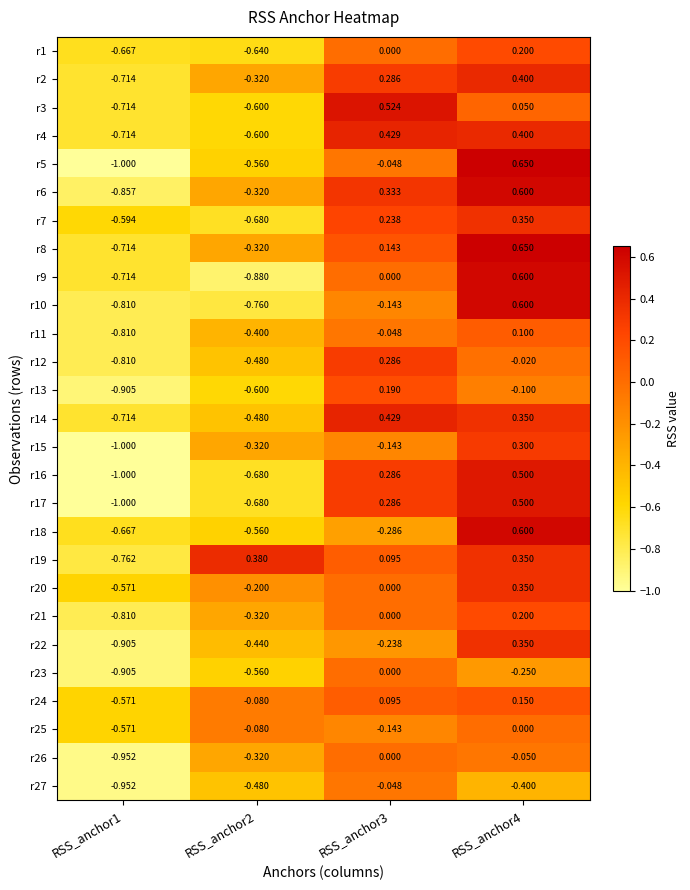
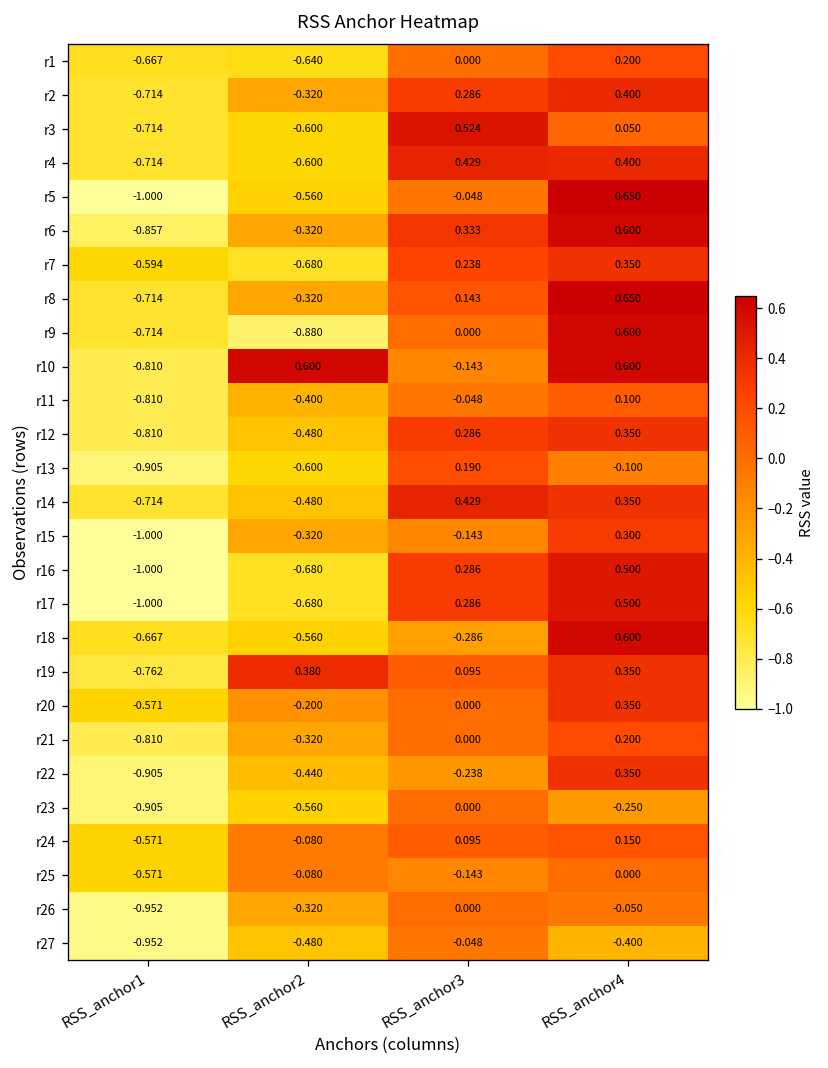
r10, RSS_anchor2: -0.760 -> 0.600
r12, RSS_anchor4: -0.020 -> 0.350
